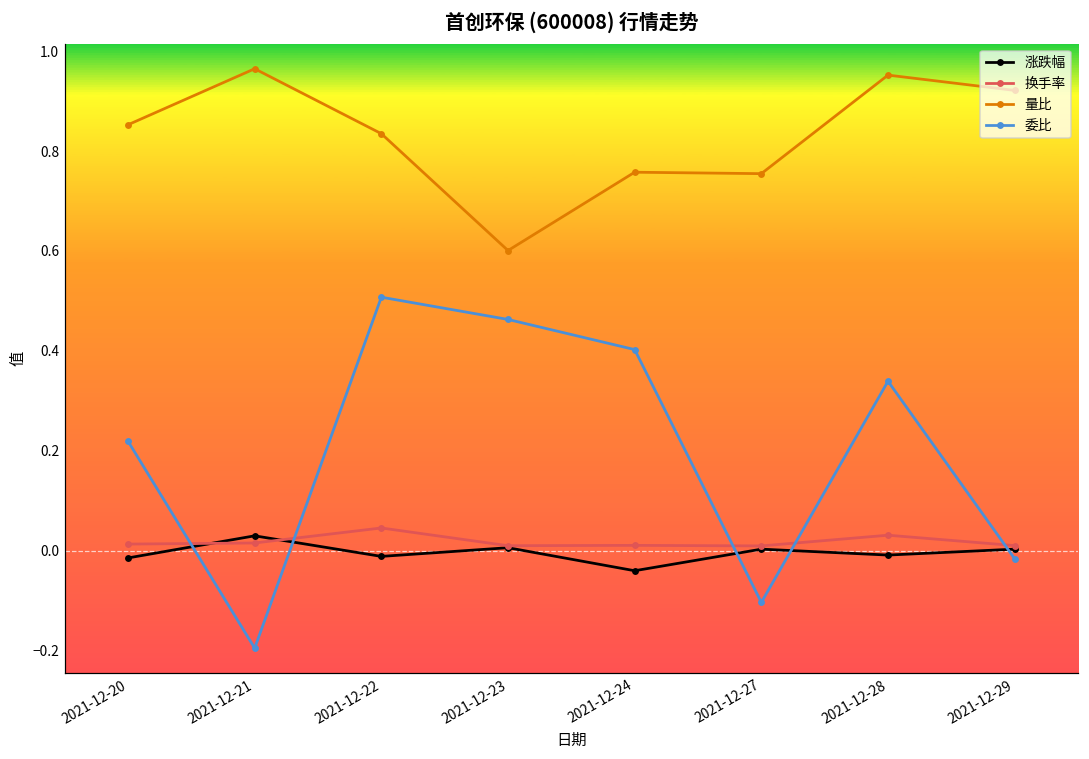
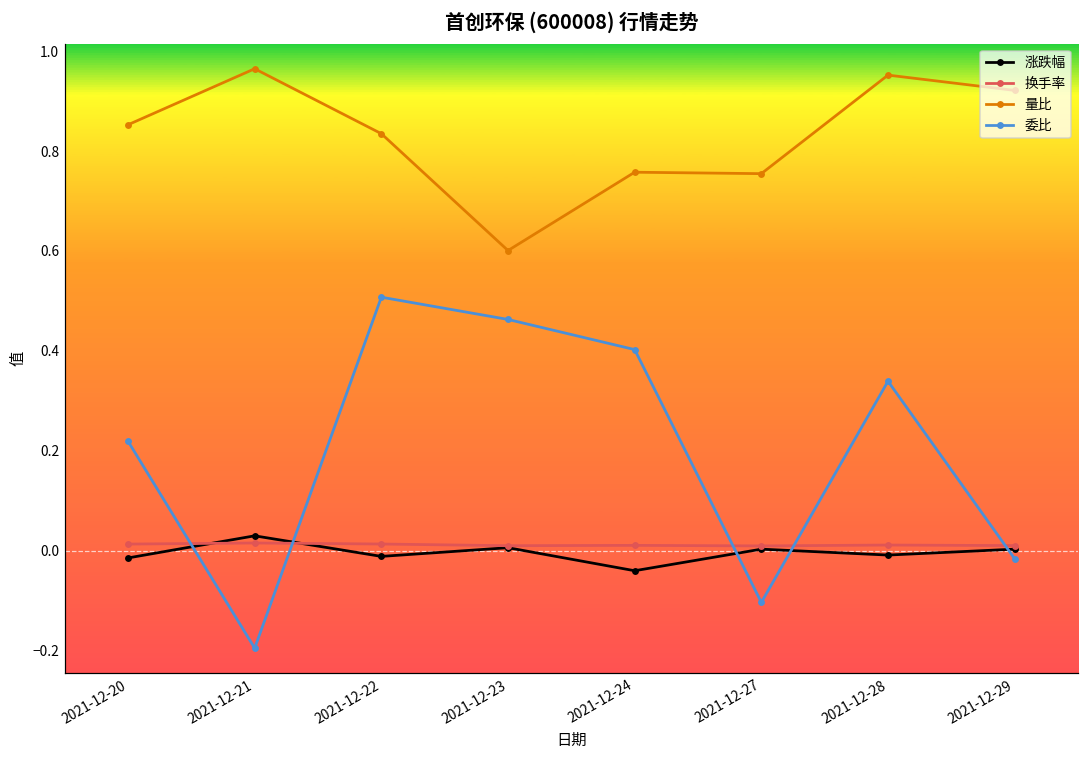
换手率, 2021-12-22: 0.05 -> 0.01
换手率, 2021-12-28: 0.03 -> 0.01
